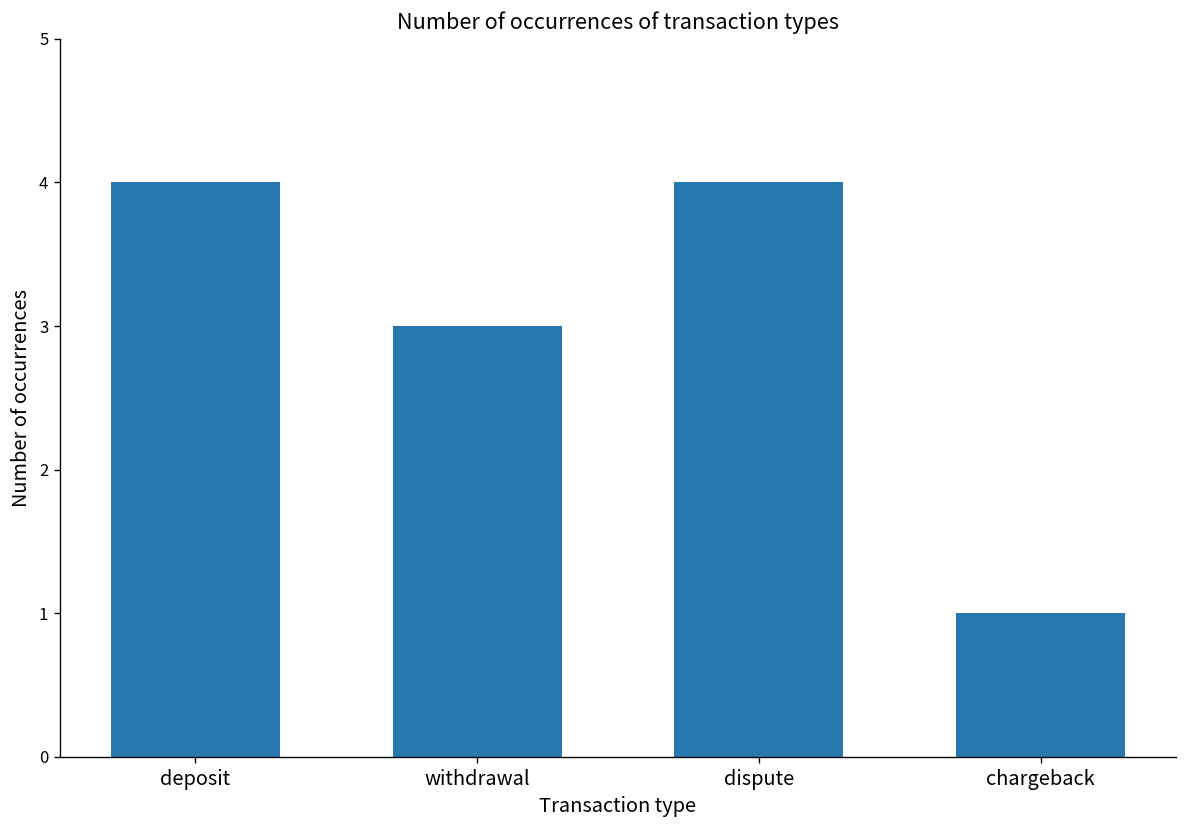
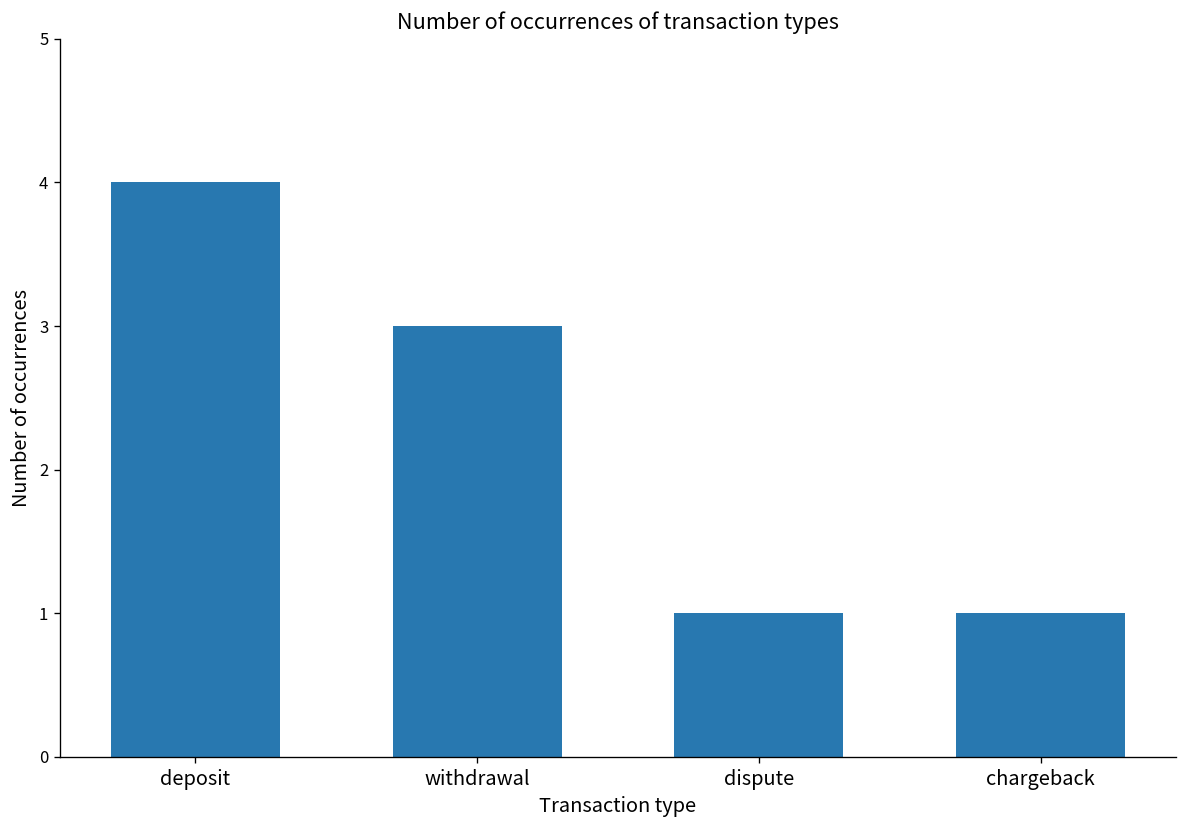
dispute: 4 -> 1
